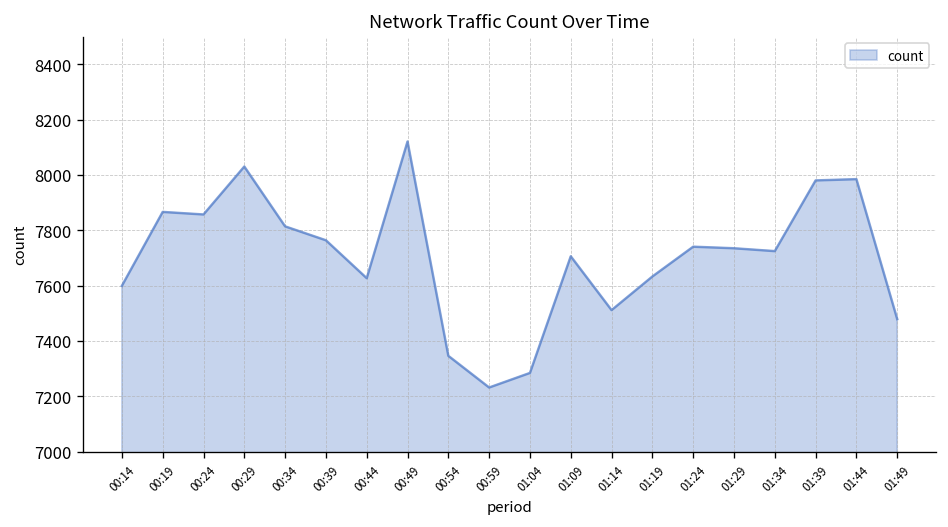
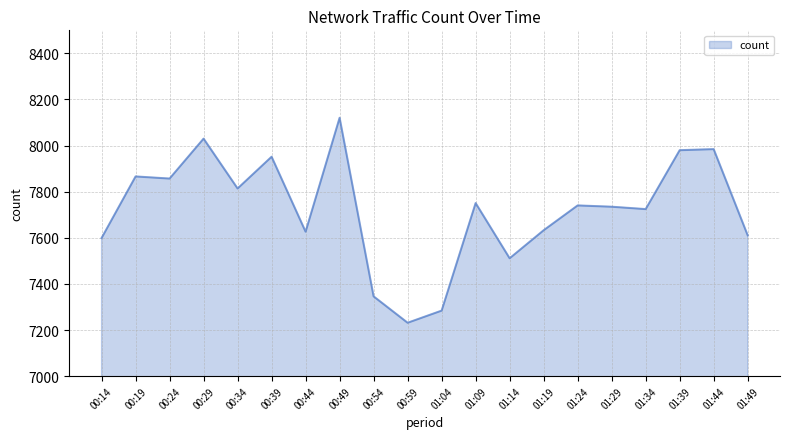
00:39: 7760 -> 7950
01:09: 7710 -> 7750
01:49: 7480 -> 7610
